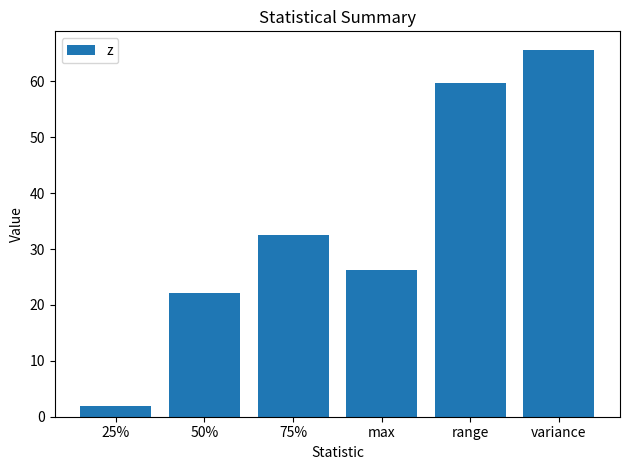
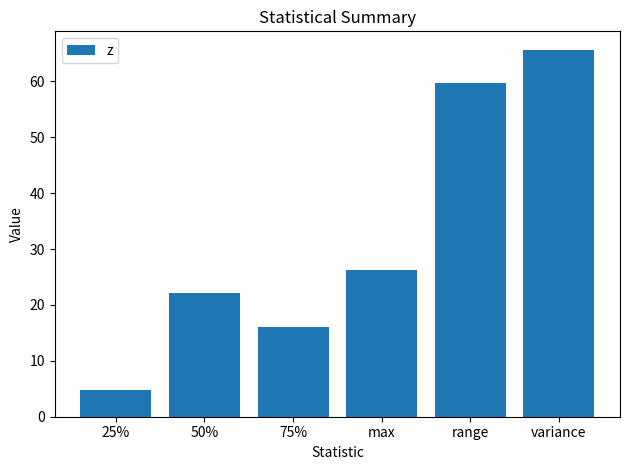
25%: 2 -> 5
75%: 32 -> 16
